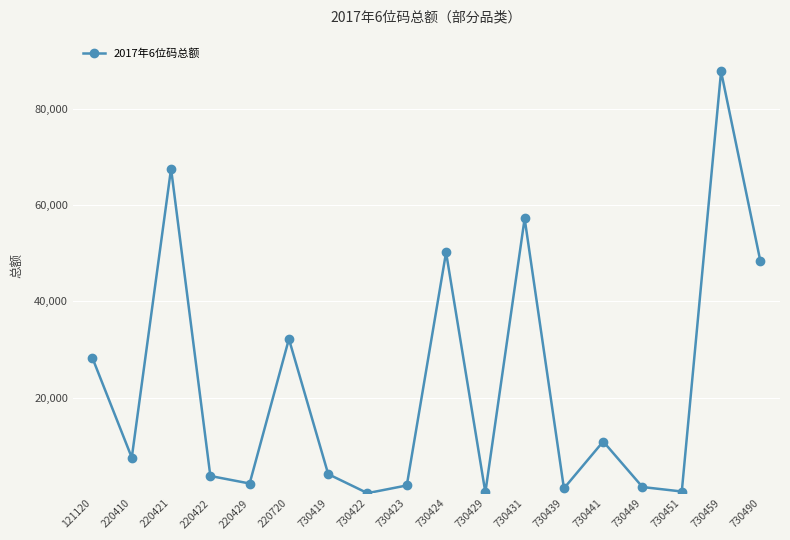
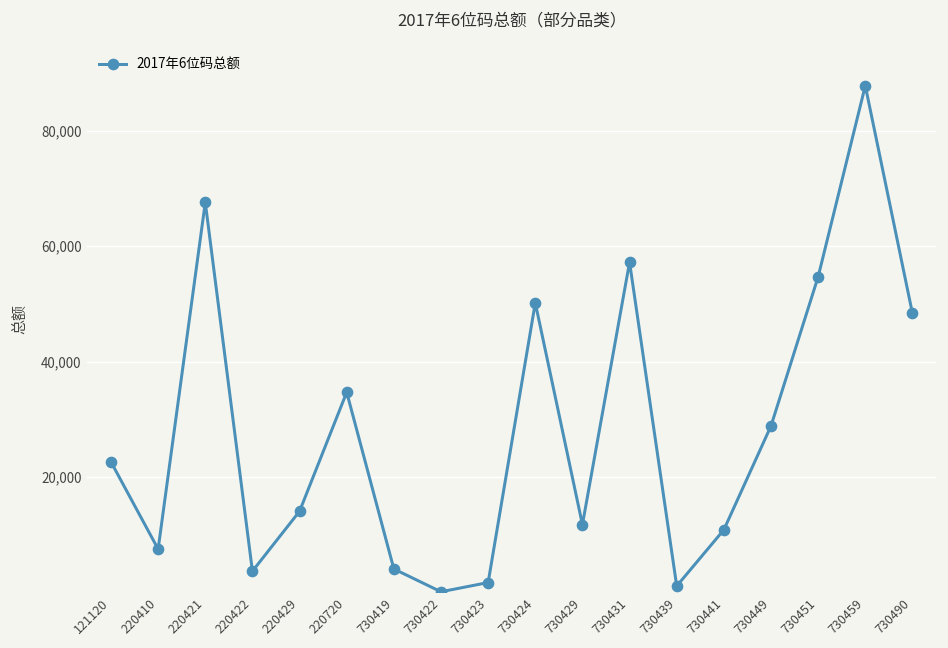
121120: 28,000 -> 23,000
220429: 2,000 -> 14,000
220720: 32,000 -> 35,000
730429: 0 -> 12,000
730449: 1,000 -> 29,000
730451: 0 -> 55,000
